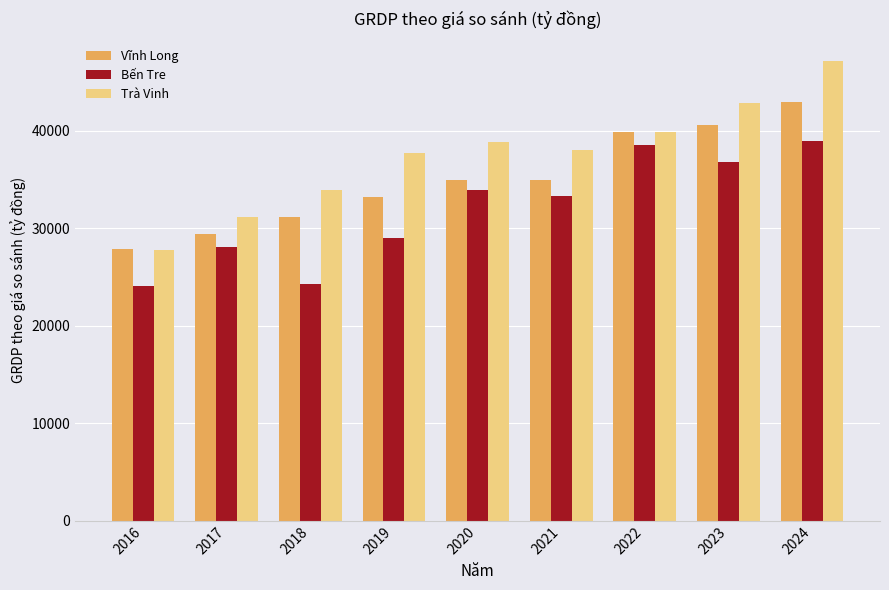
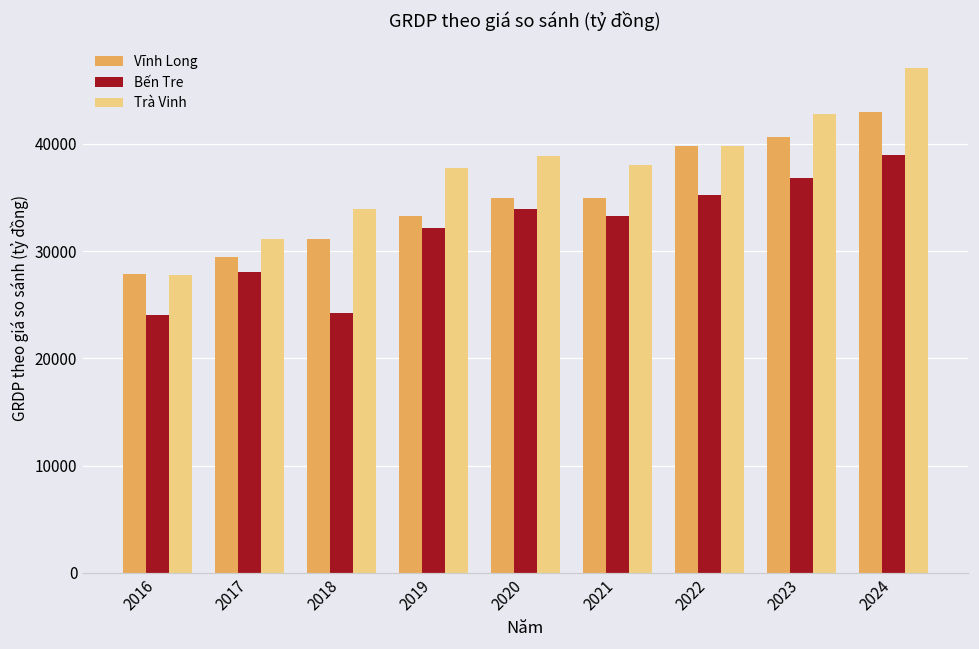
Bến Tre, 2019: 29000 -> 32000
Bến Tre, 2022: 39000 -> 35000
